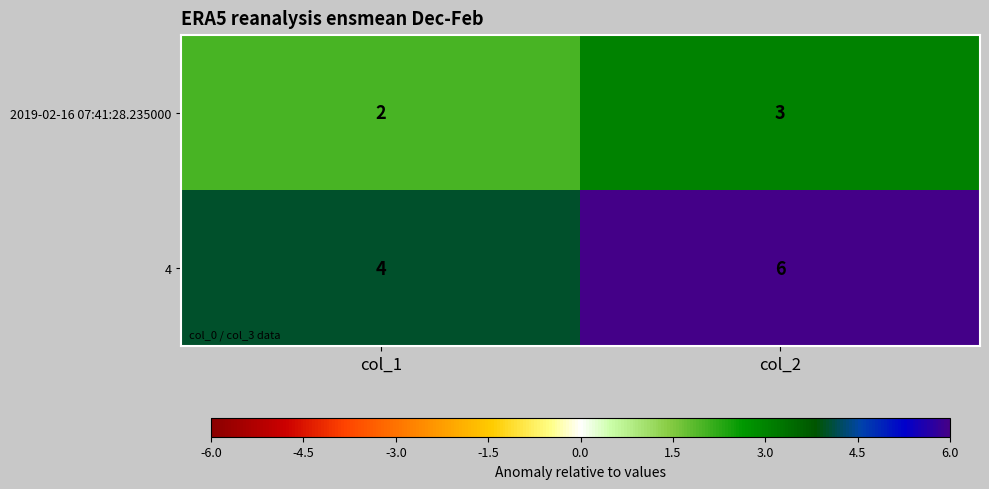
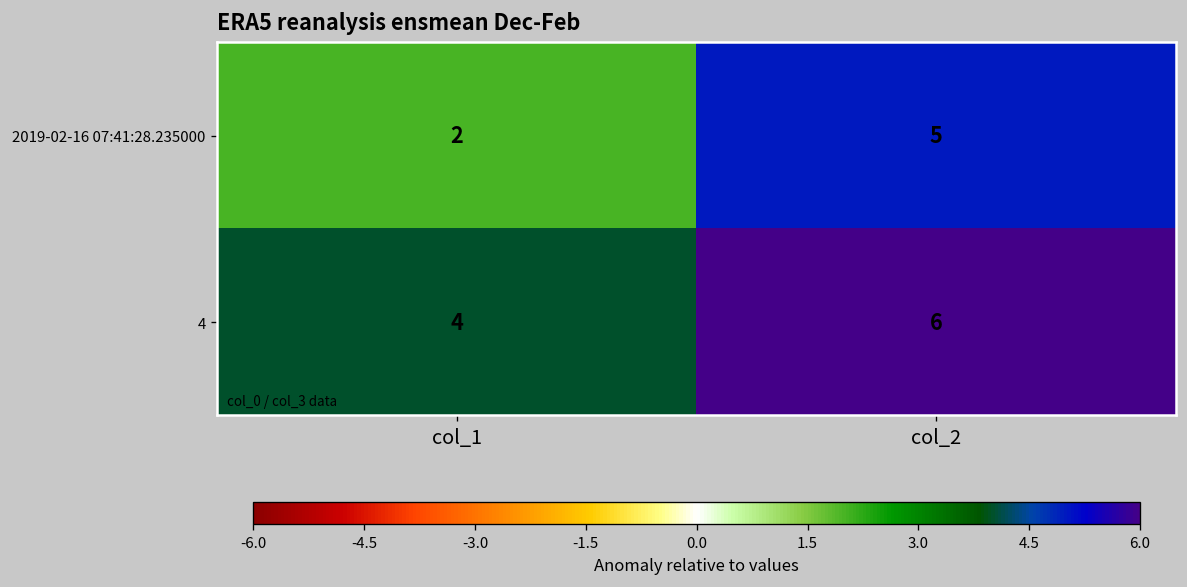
2019-02-16 07:41:28.235000, col_2: 3 -> 5
